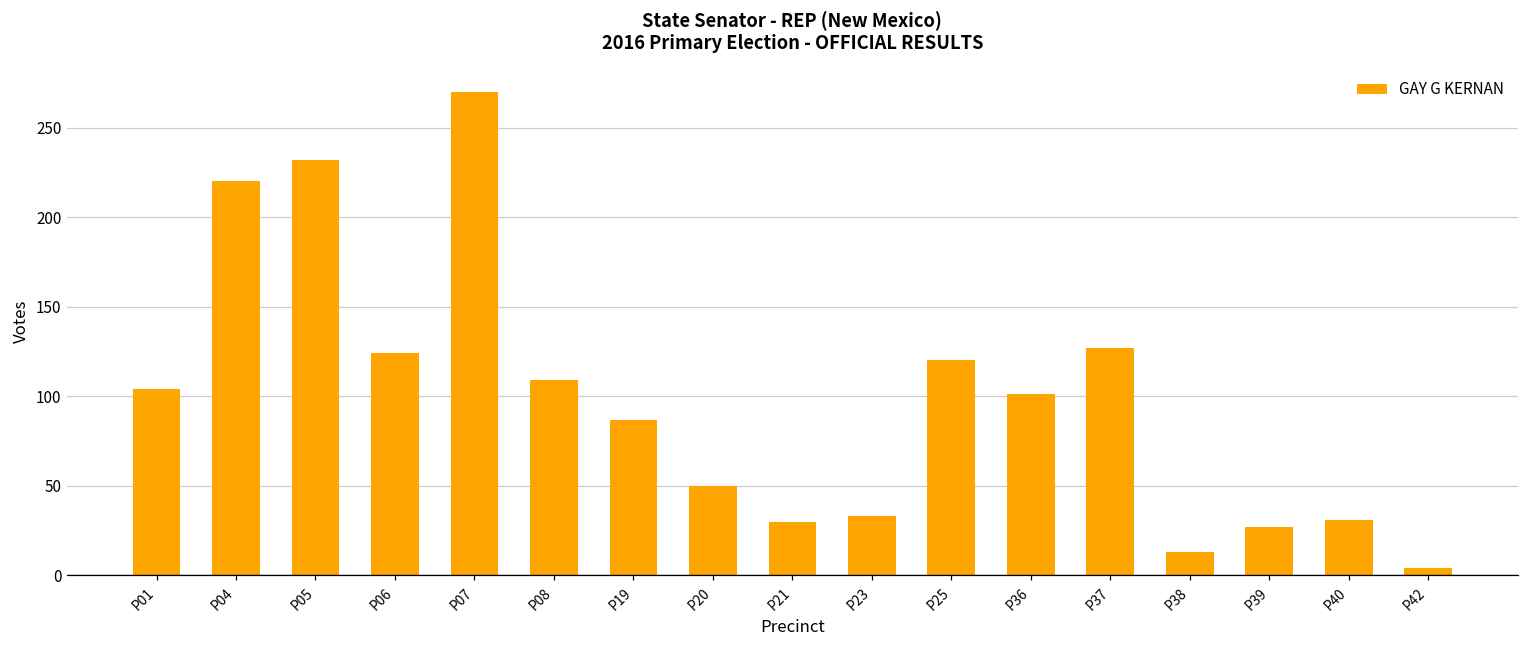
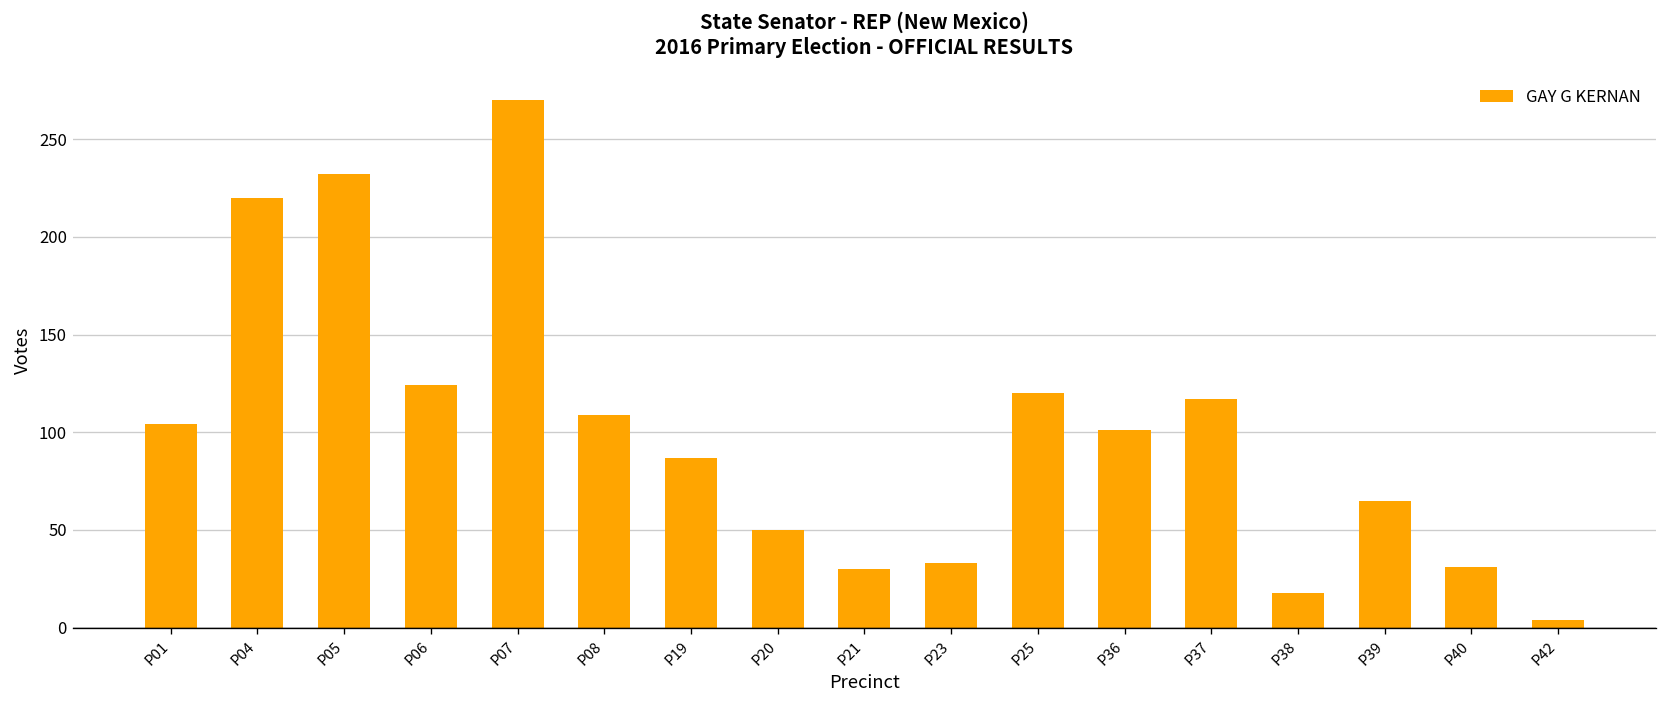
P37: 127 -> 117
P38: 13 -> 18
P39: 27 -> 65
